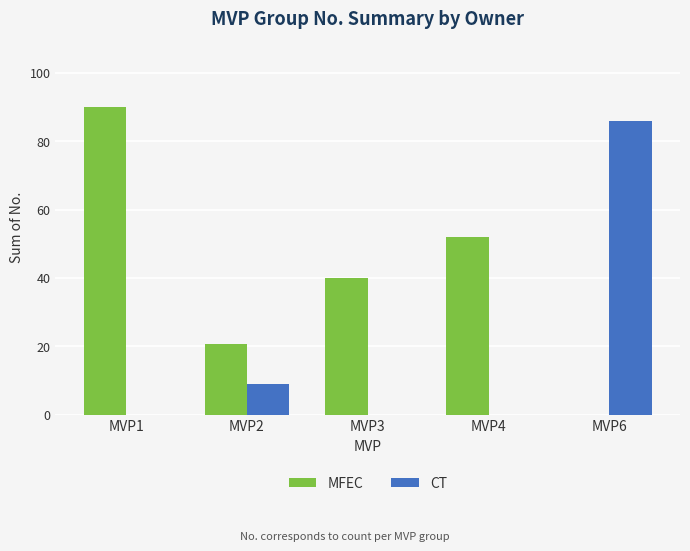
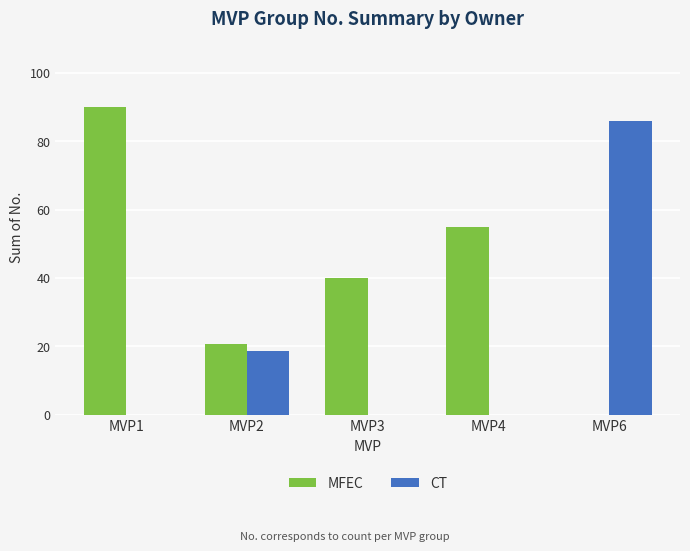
CT, MVP2: 9 -> 19
MFEC, MVP4: 52 -> 55
